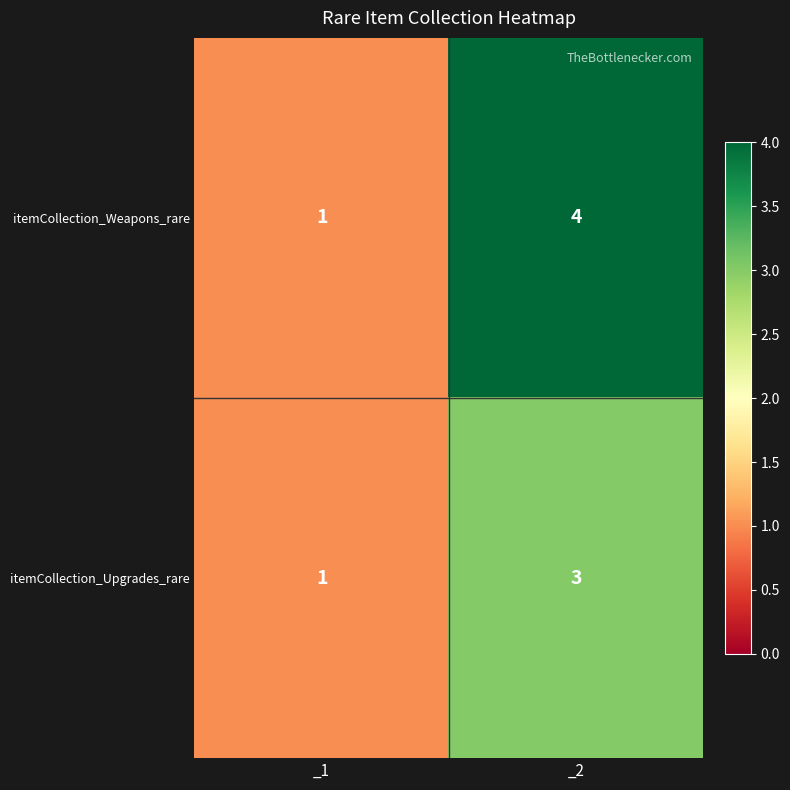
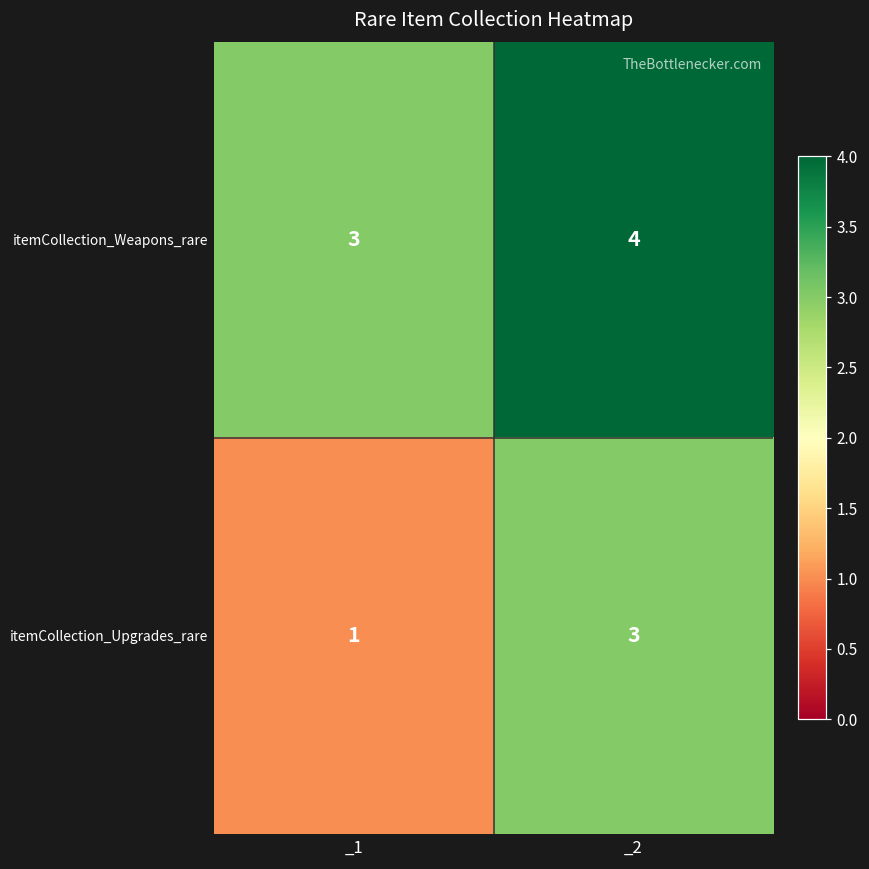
itemCollection_Weapons_rare, _1: 1 -> 3
